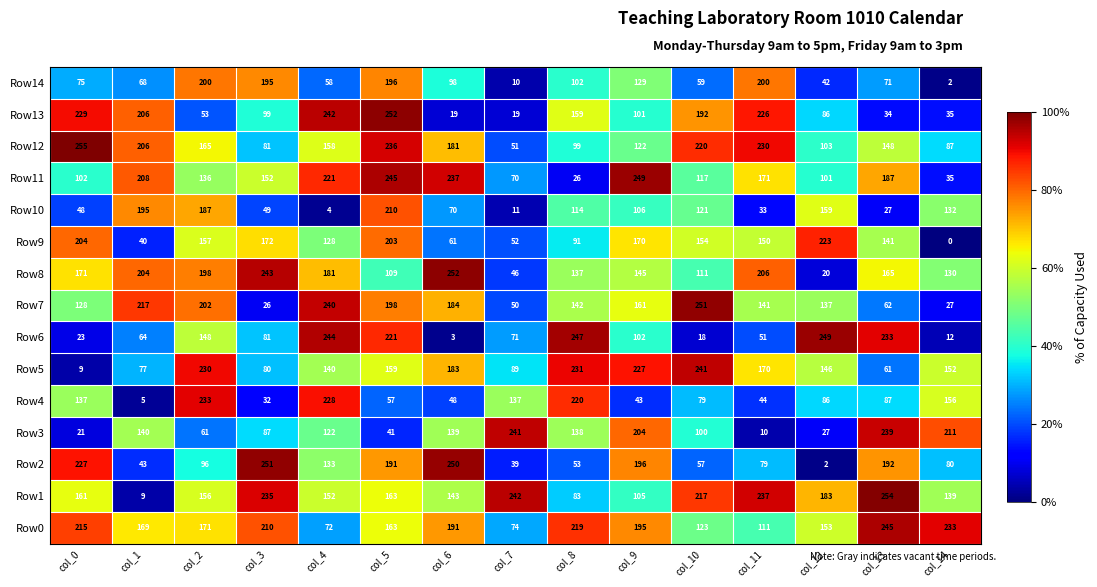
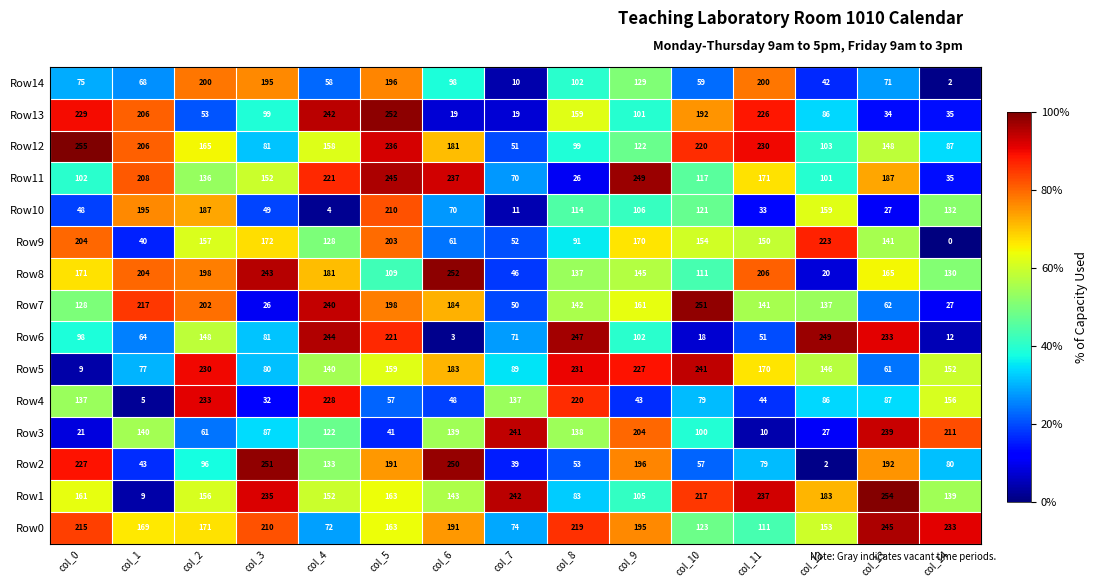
Row6, col_0: 23 -> 98
